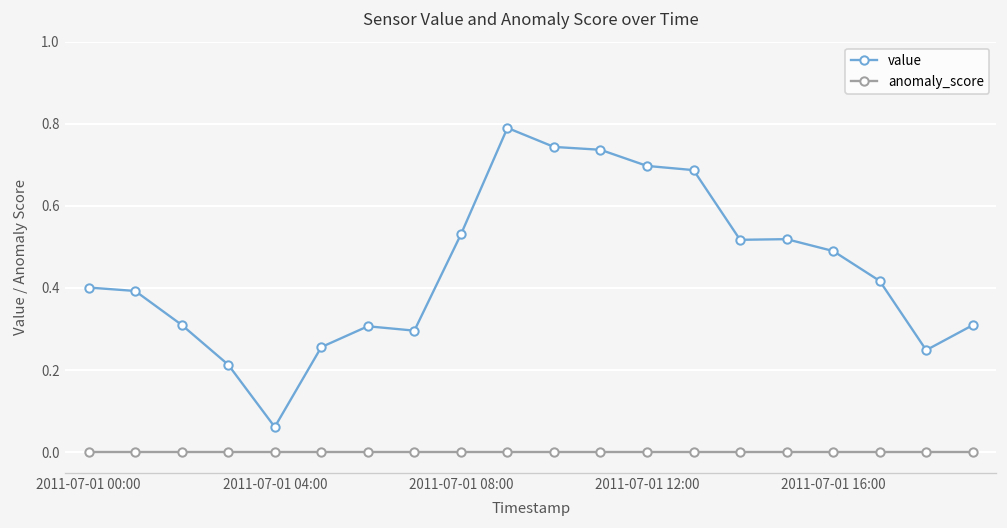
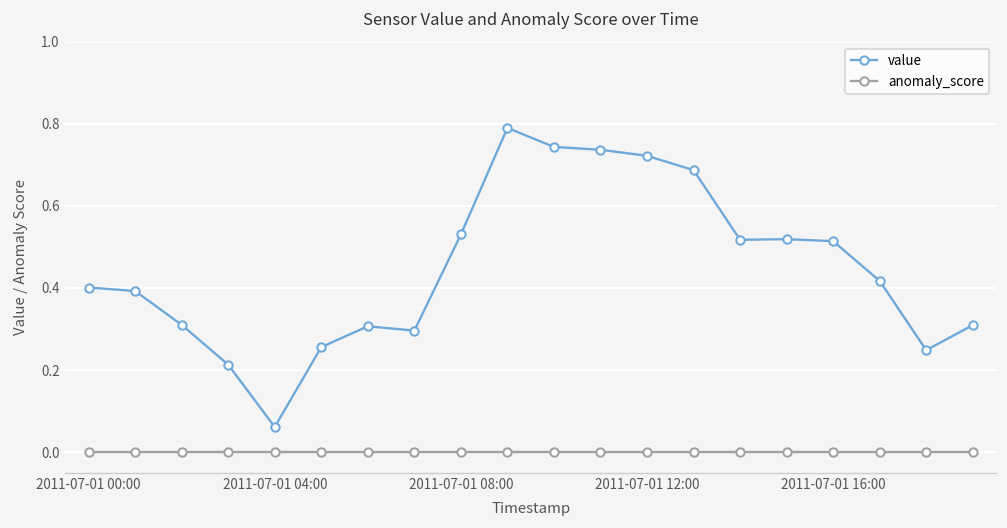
value, 2011-07-01 12:00: 0.70 -> 0.72
value, 2011-07-01 16:00: 0.49 -> 0.51
